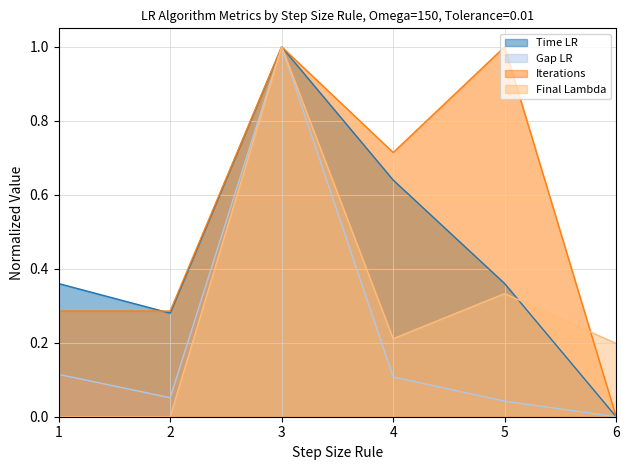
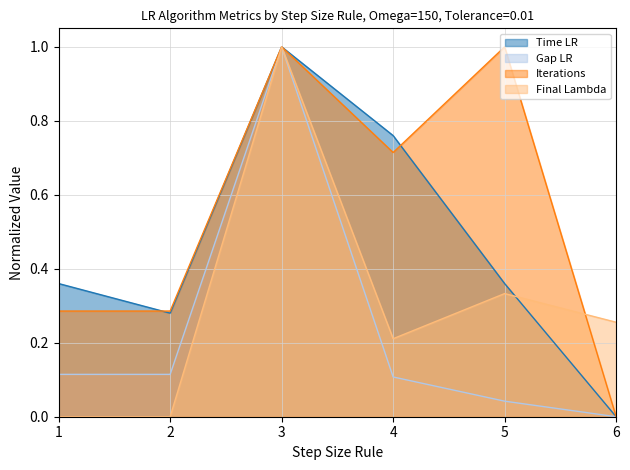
Gap LR, 2: 0.05 -> 0.11
Time LR, 4: 0.64 -> 0.76
Final Lambda, 6: 0.20 -> 0.26
